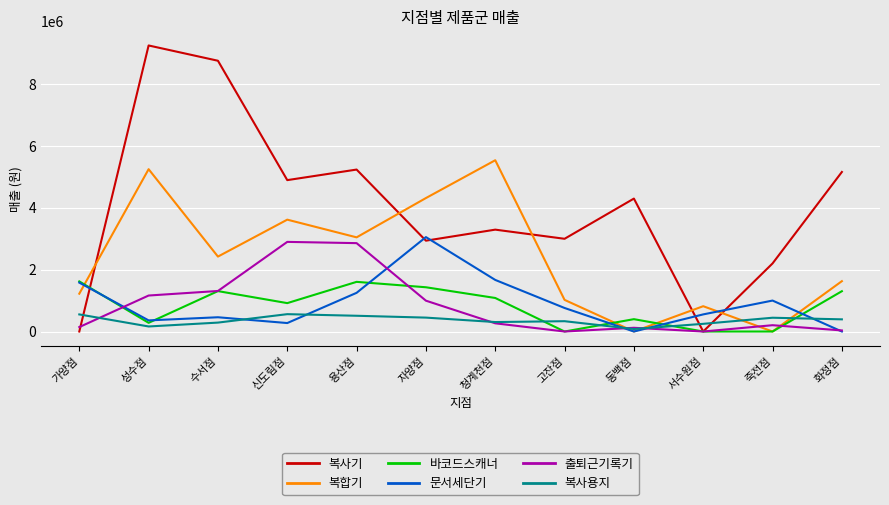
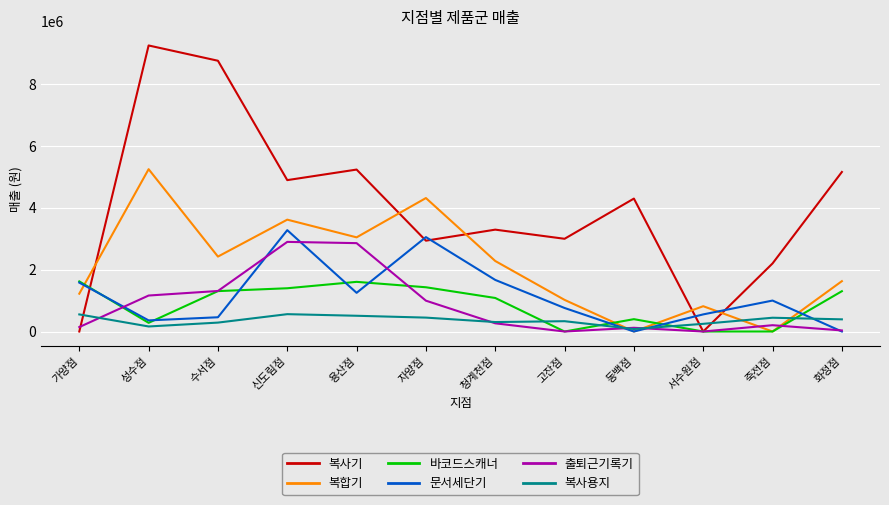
바코드스캐너, 신도림점: 900000 -> 1400000
문서세단기, 신도림점: 300000 -> 3300000
복합기, 청계천점: 5500000 -> 2300000
